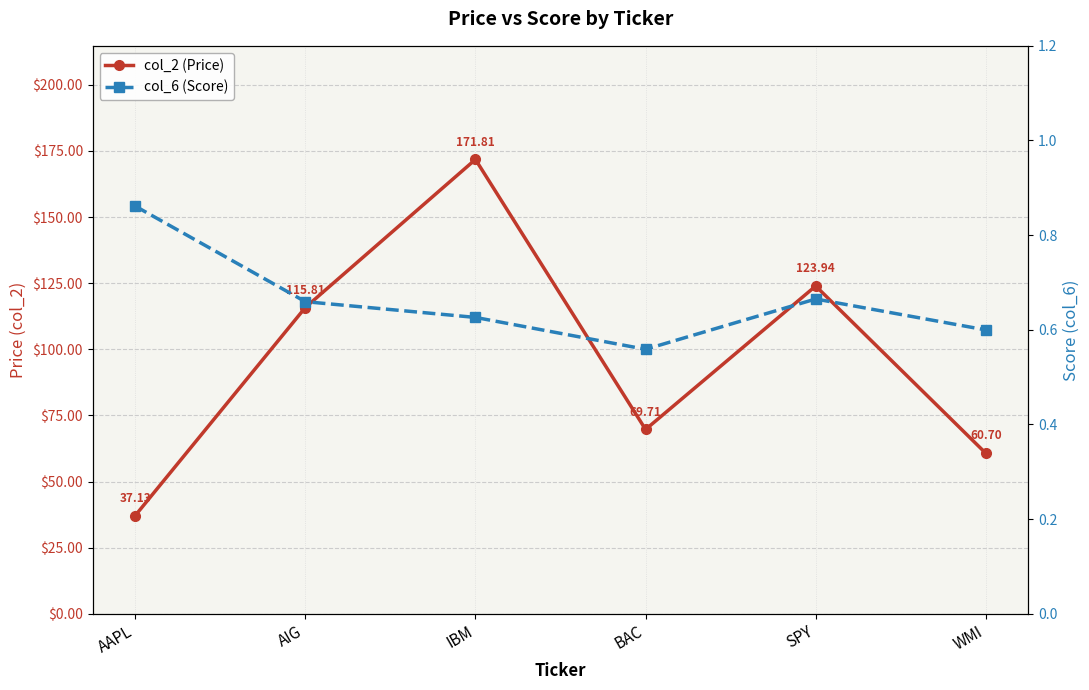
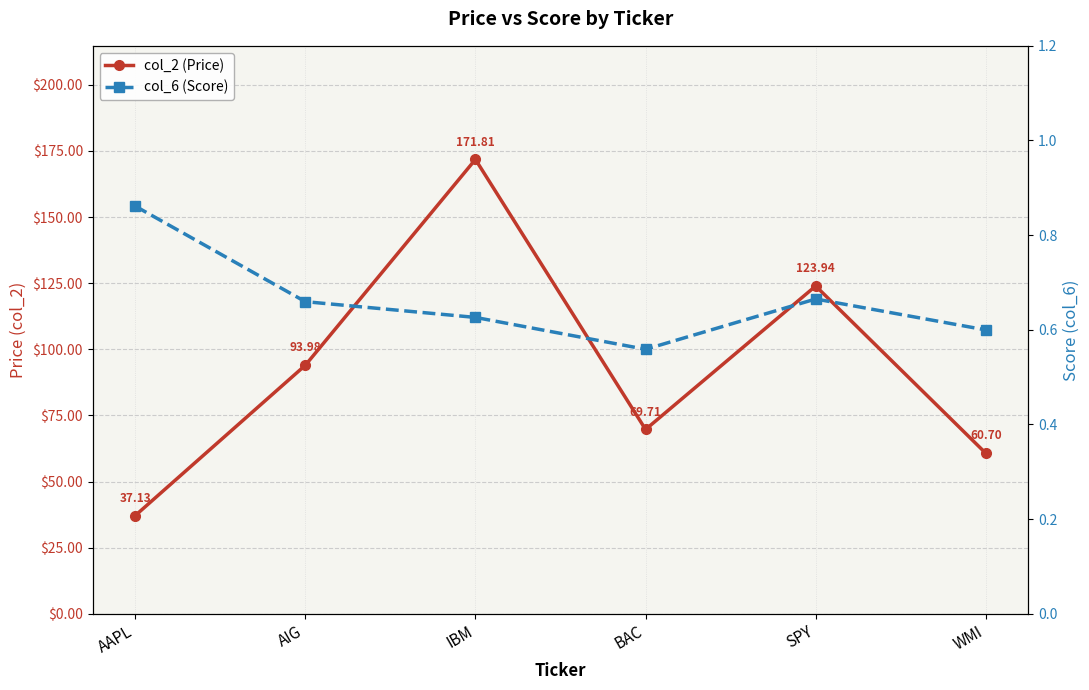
col_2 (Price), AIG: 115.81 -> 93.98
